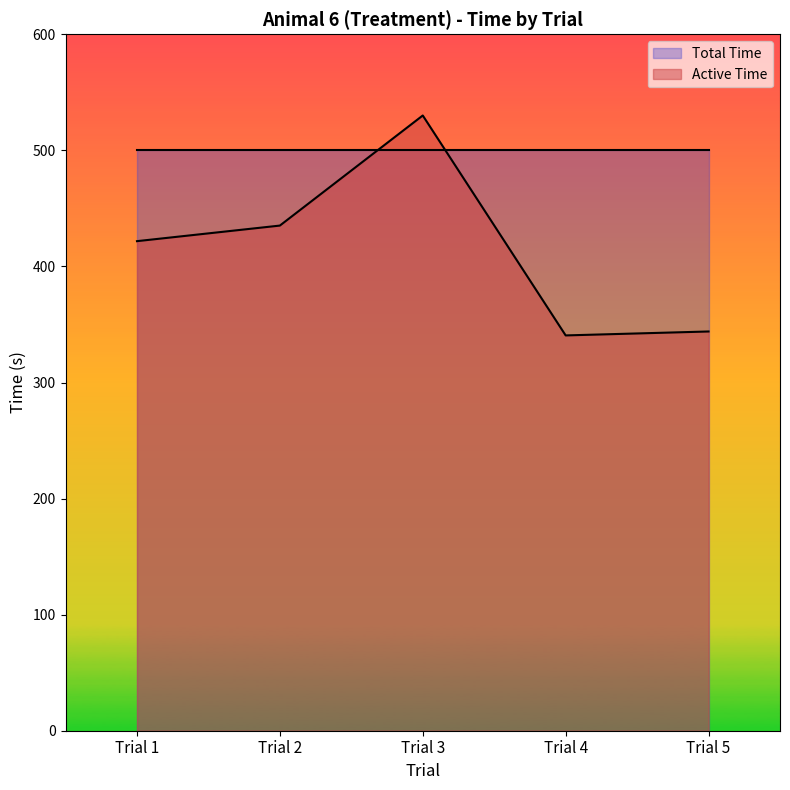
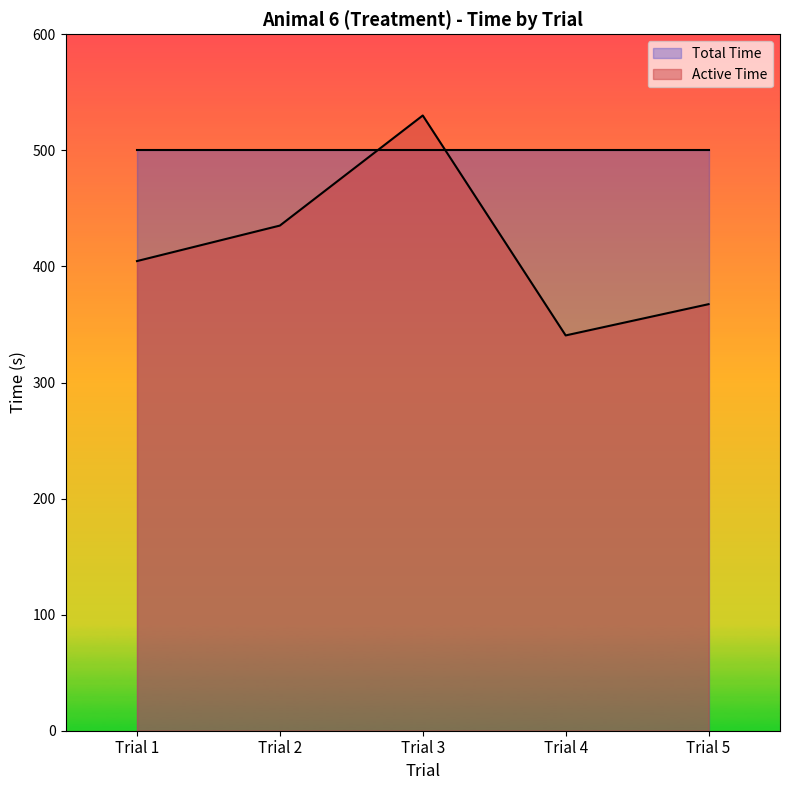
Active Time, Trial 1: 422 -> 405
Active Time, Trial 5: 344 -> 367
